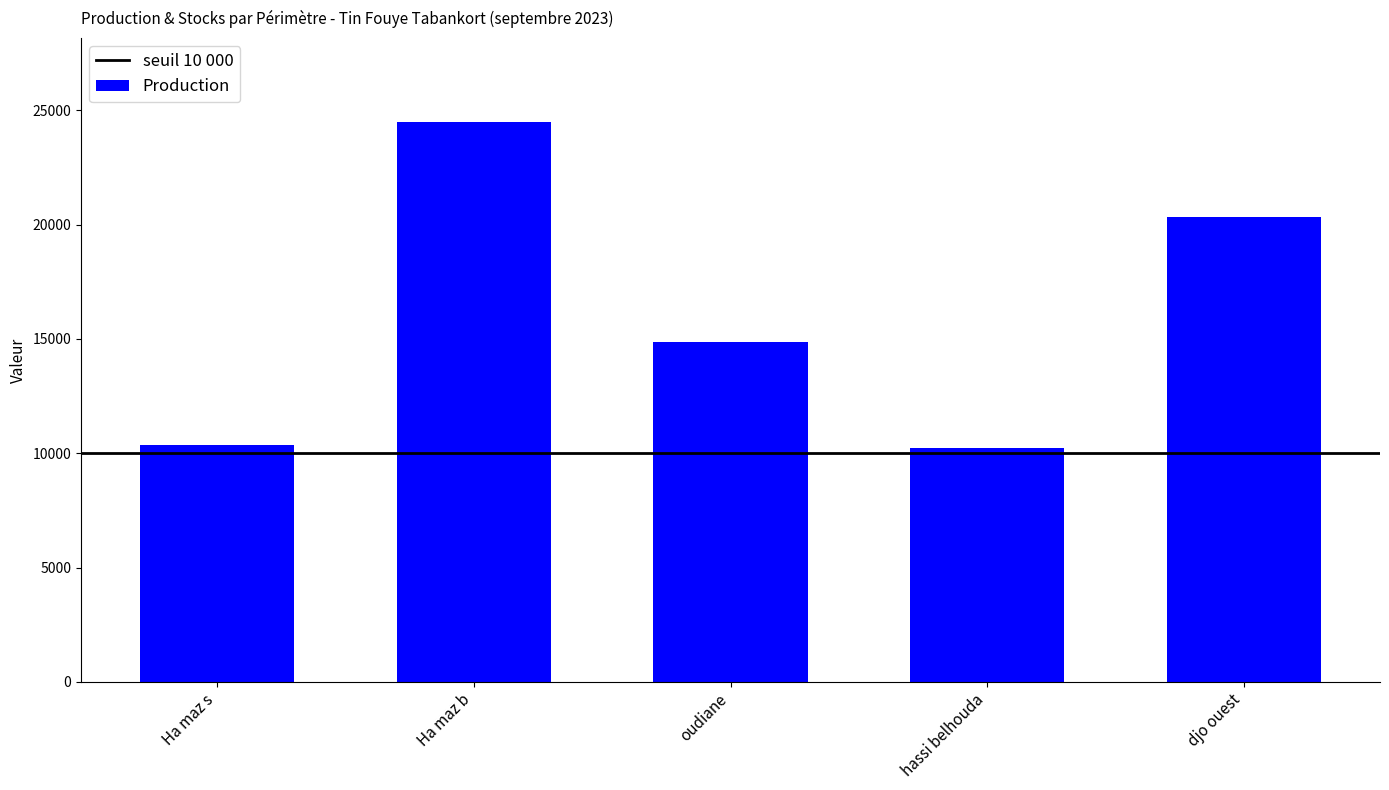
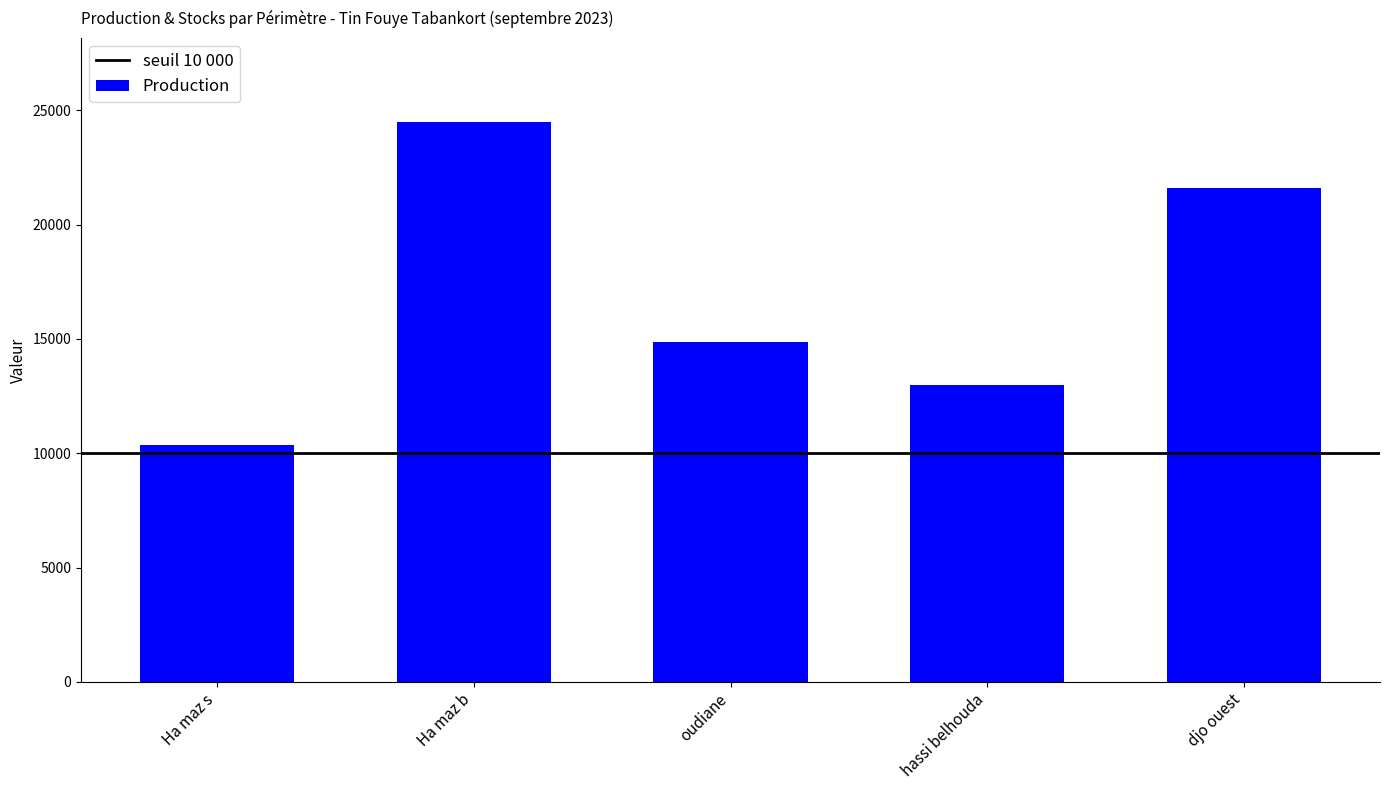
hassi belhouda: 10200 -> 13000
djo ouest: 20300 -> 21600
